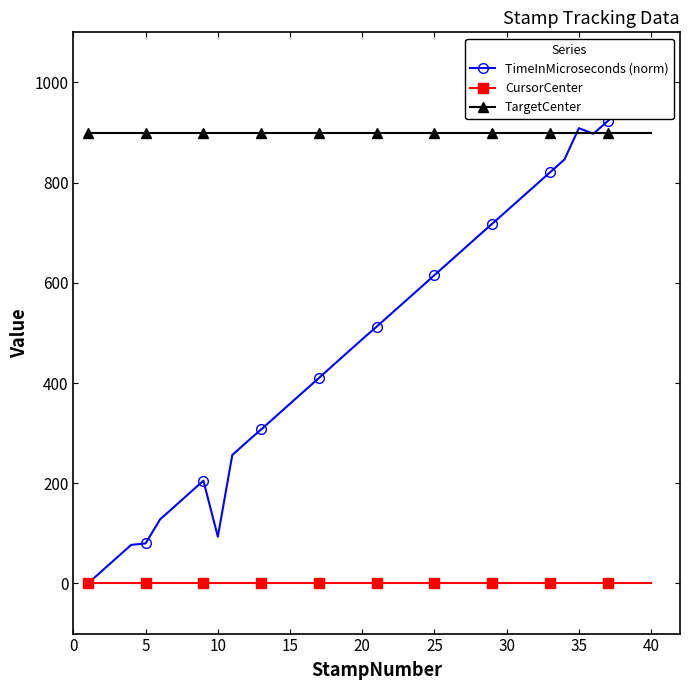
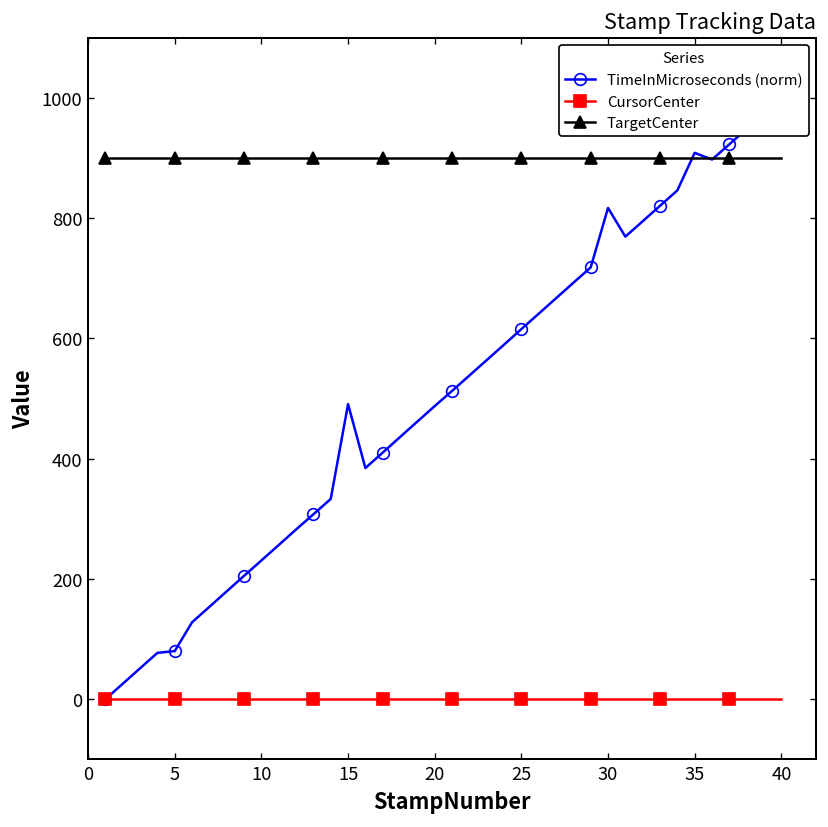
TimeInMicroseconds (norm), 10: 90 -> 230
TimeInMicroseconds (norm), 15: 360 -> 490
TimeInMicroseconds (norm), 30: 740 -> 820
